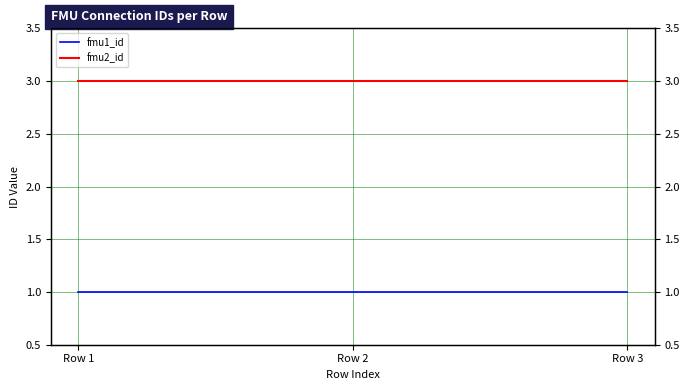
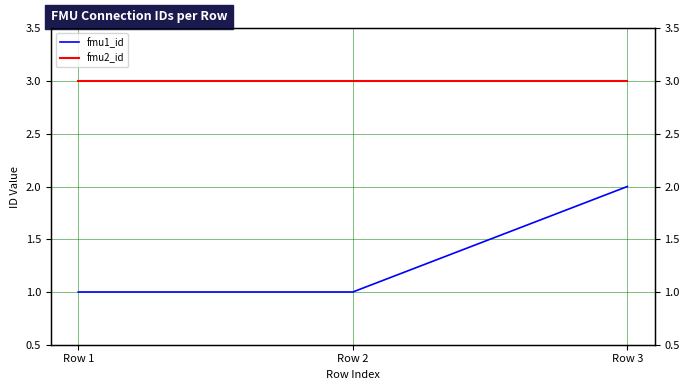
fmu1_id, Row 3: 1 -> 2
